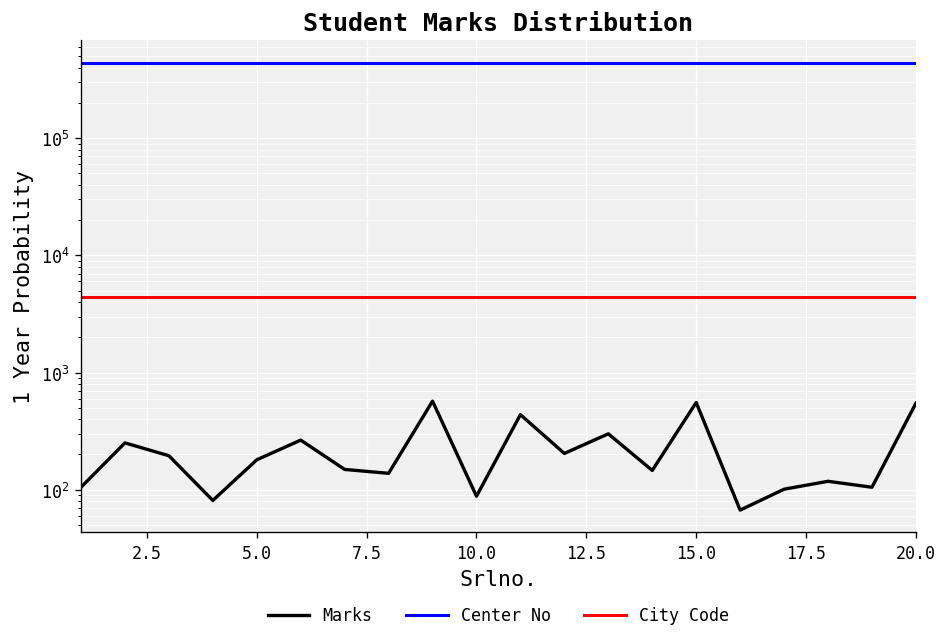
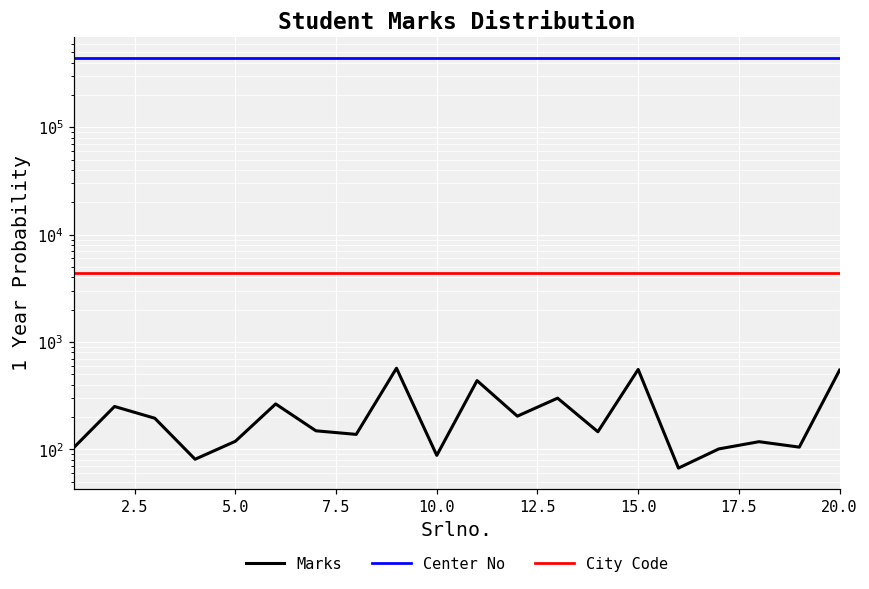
Marks, 5.0: 180 -> 120
